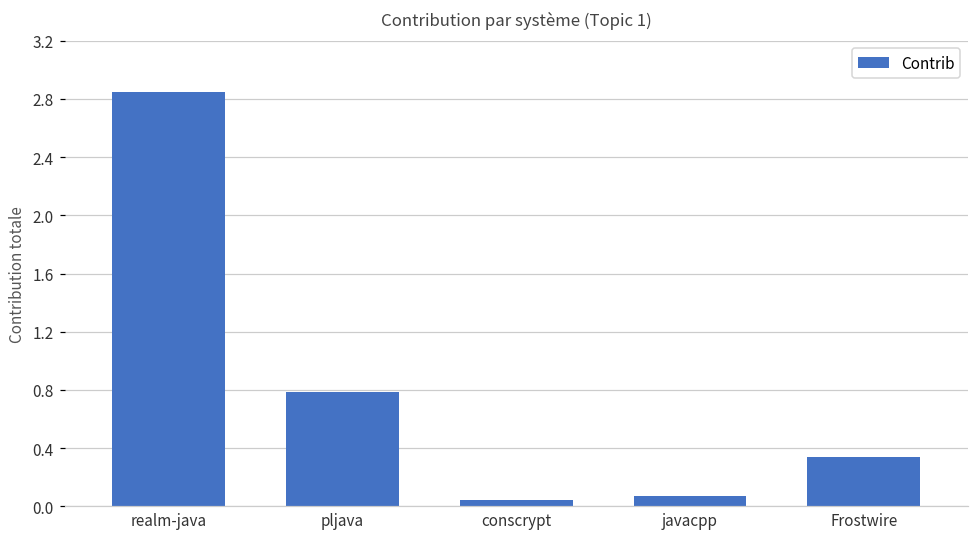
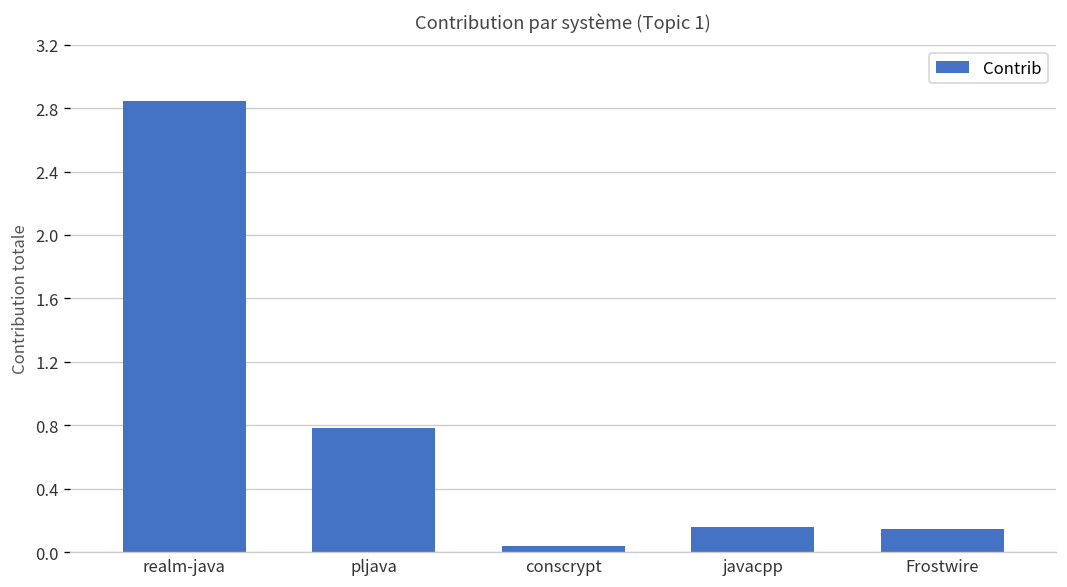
javacpp: 0.07 -> 0.16
Frostwire: 0.34 -> 0.15
